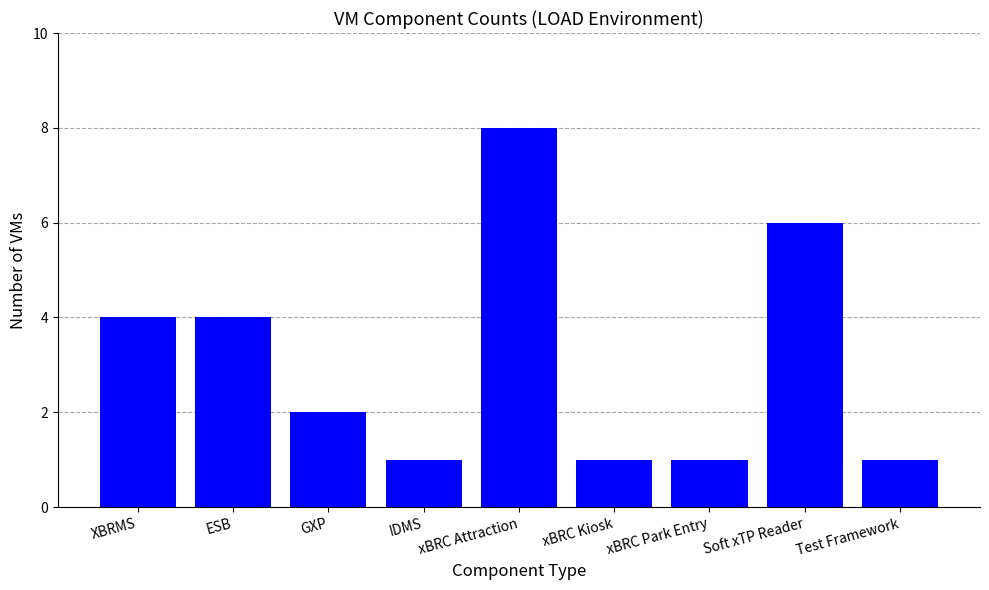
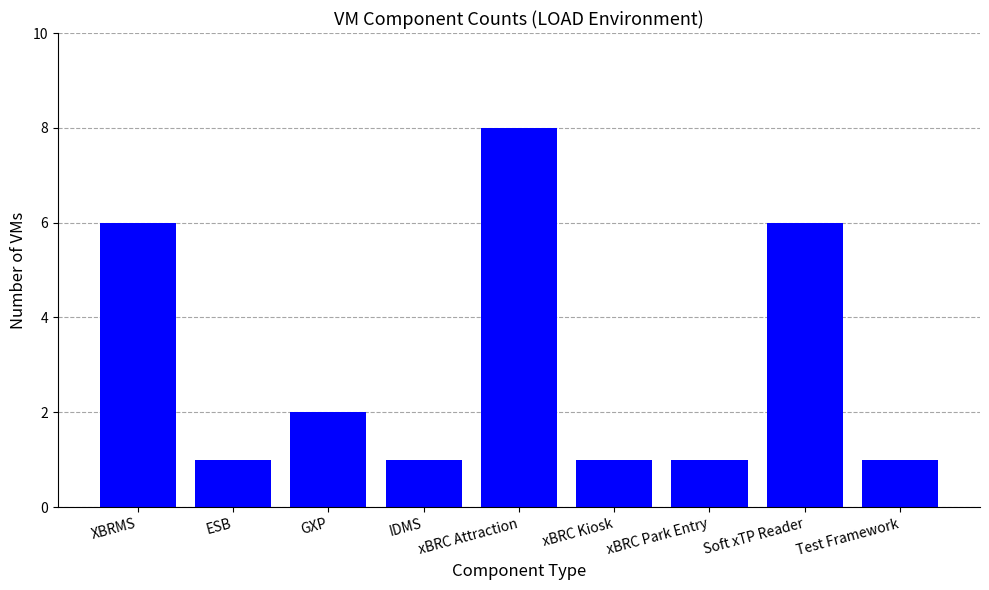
XBRMS: 4 -> 6
ESB: 4 -> 1
